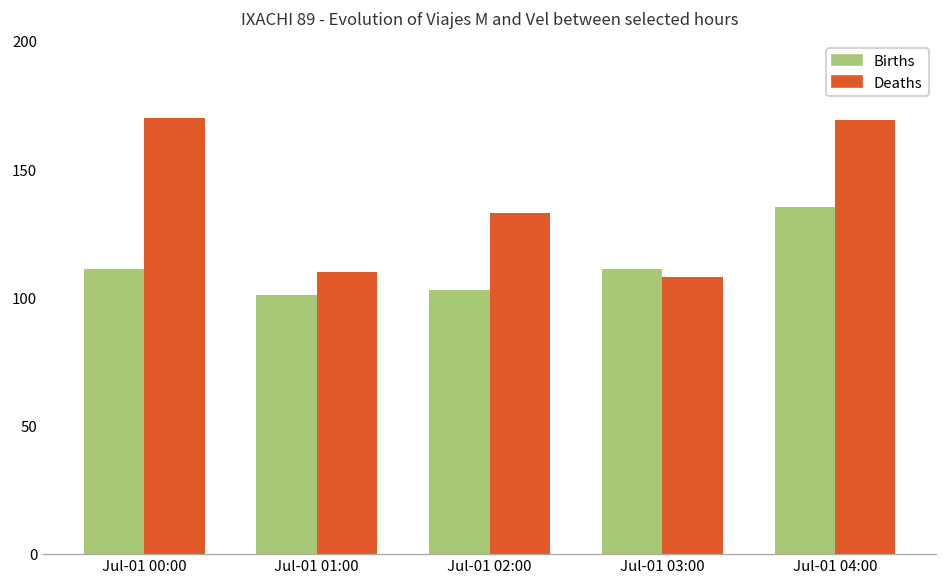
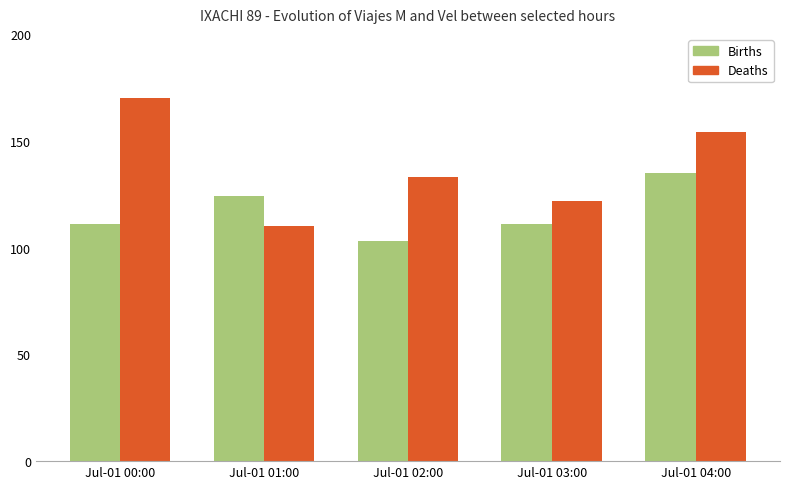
Births, Jul-01 01:00: 101 -> 124
Deaths, Jul-01 03:00: 108 -> 122
Deaths, Jul-01 04:00: 169 -> 154
